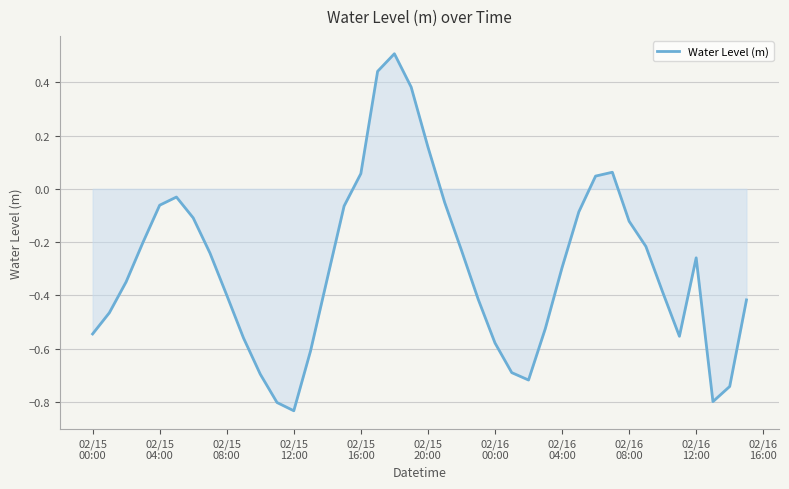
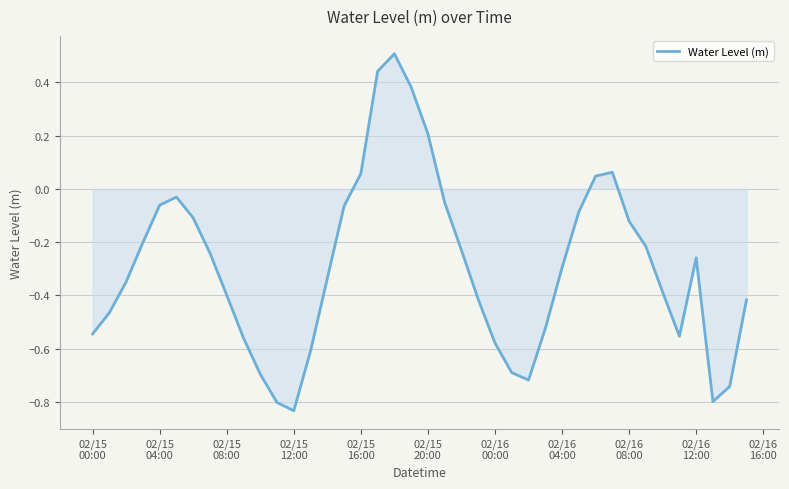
Water Level (m), 02/15 20:00: 0.16 -> 0.21
